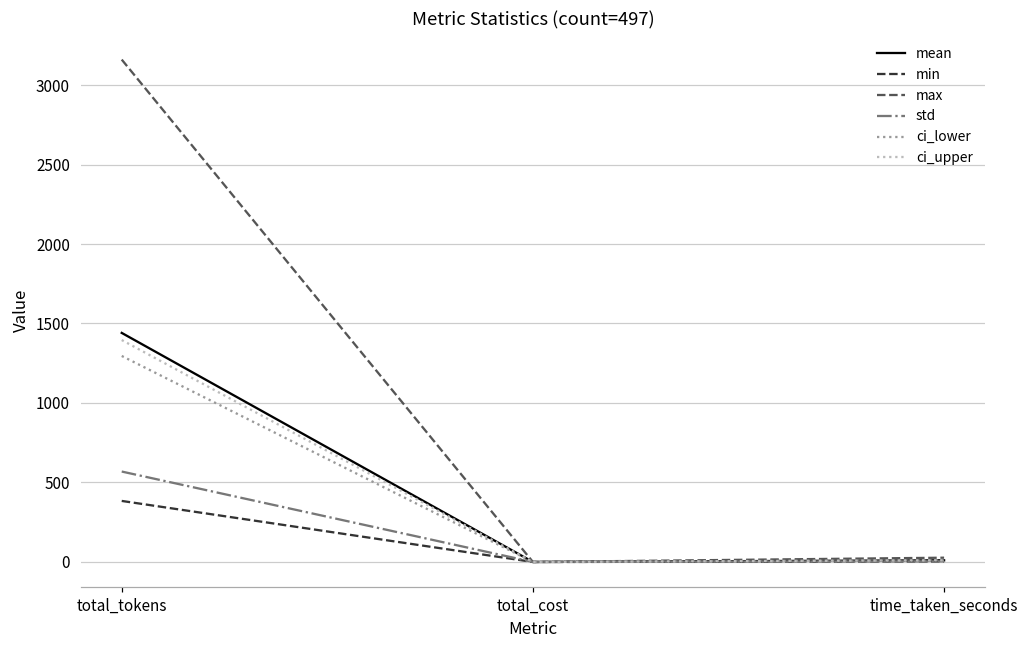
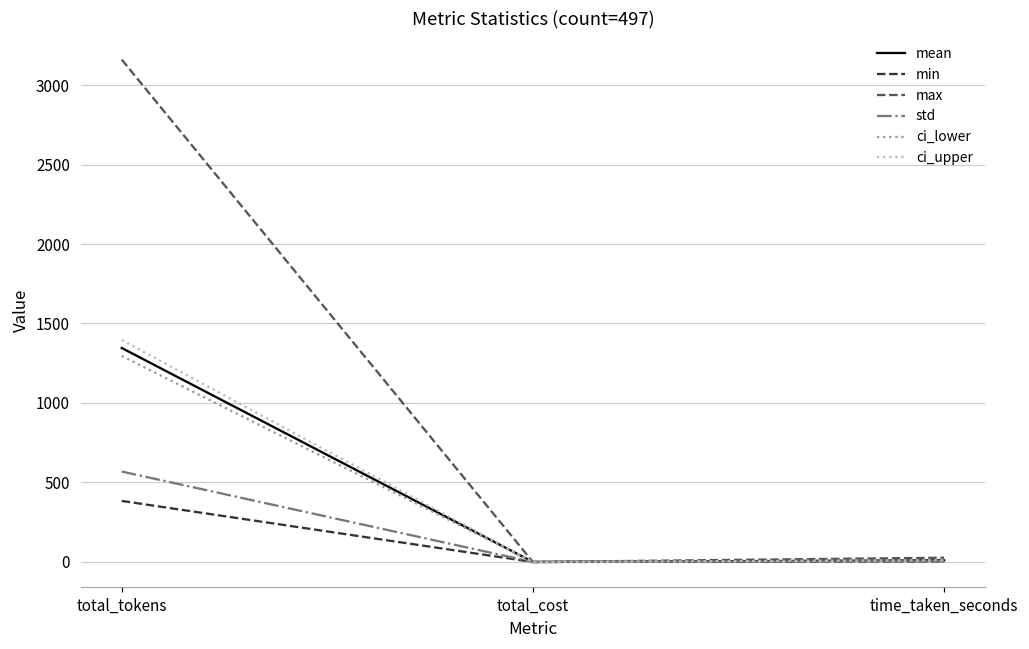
mean, total_tokens: 1440 -> 1350
